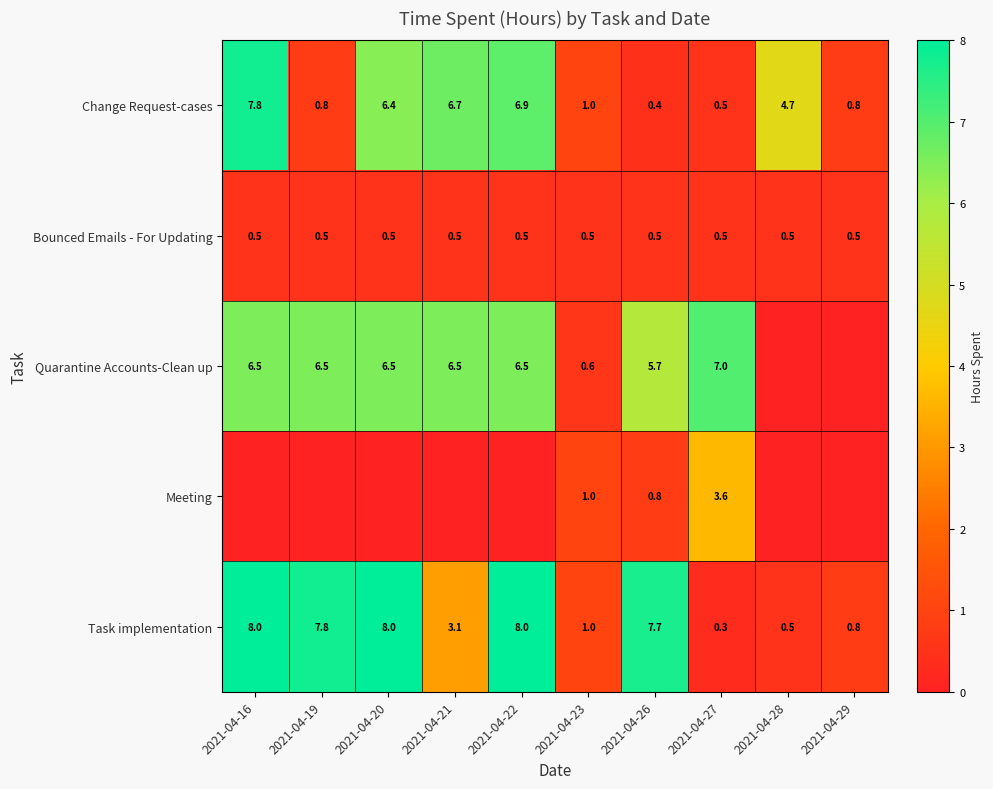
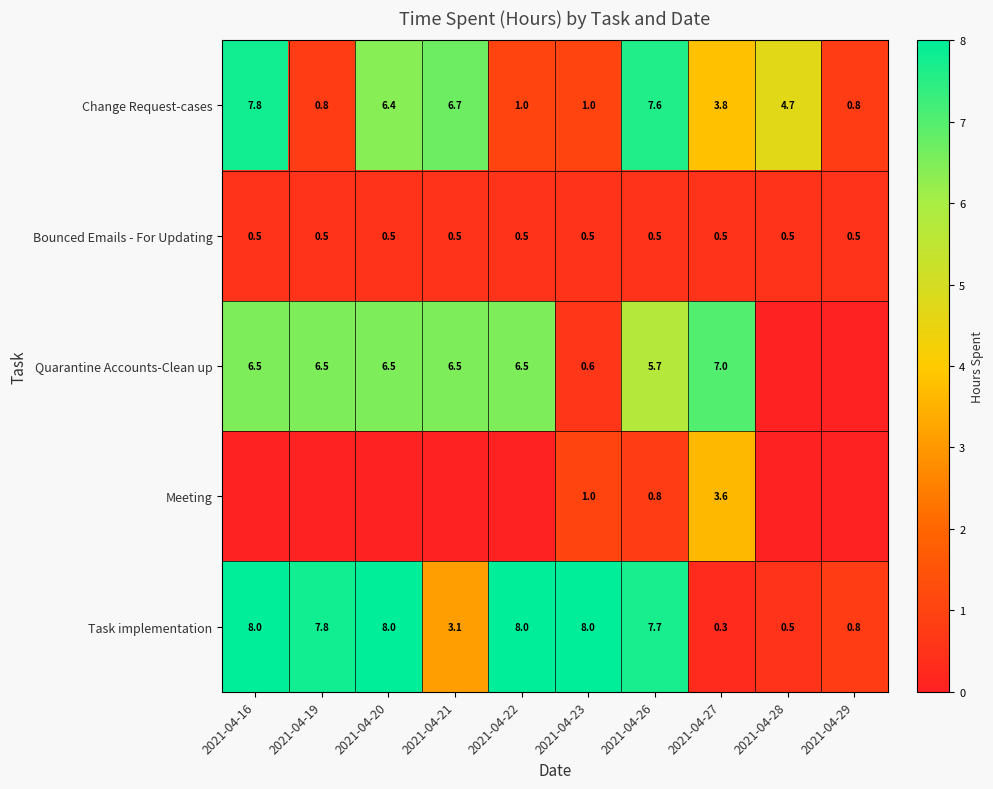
Change Request-cases, 2021-04-22: 6.9 -> 1.0
Change Request-cases, 2021-04-26: 0.4 -> 7.6
Change Request-cases, 2021-04-27: 0.5 -> 3.8
Task implementation, 2021-04-23: 1.0 -> 8.0
